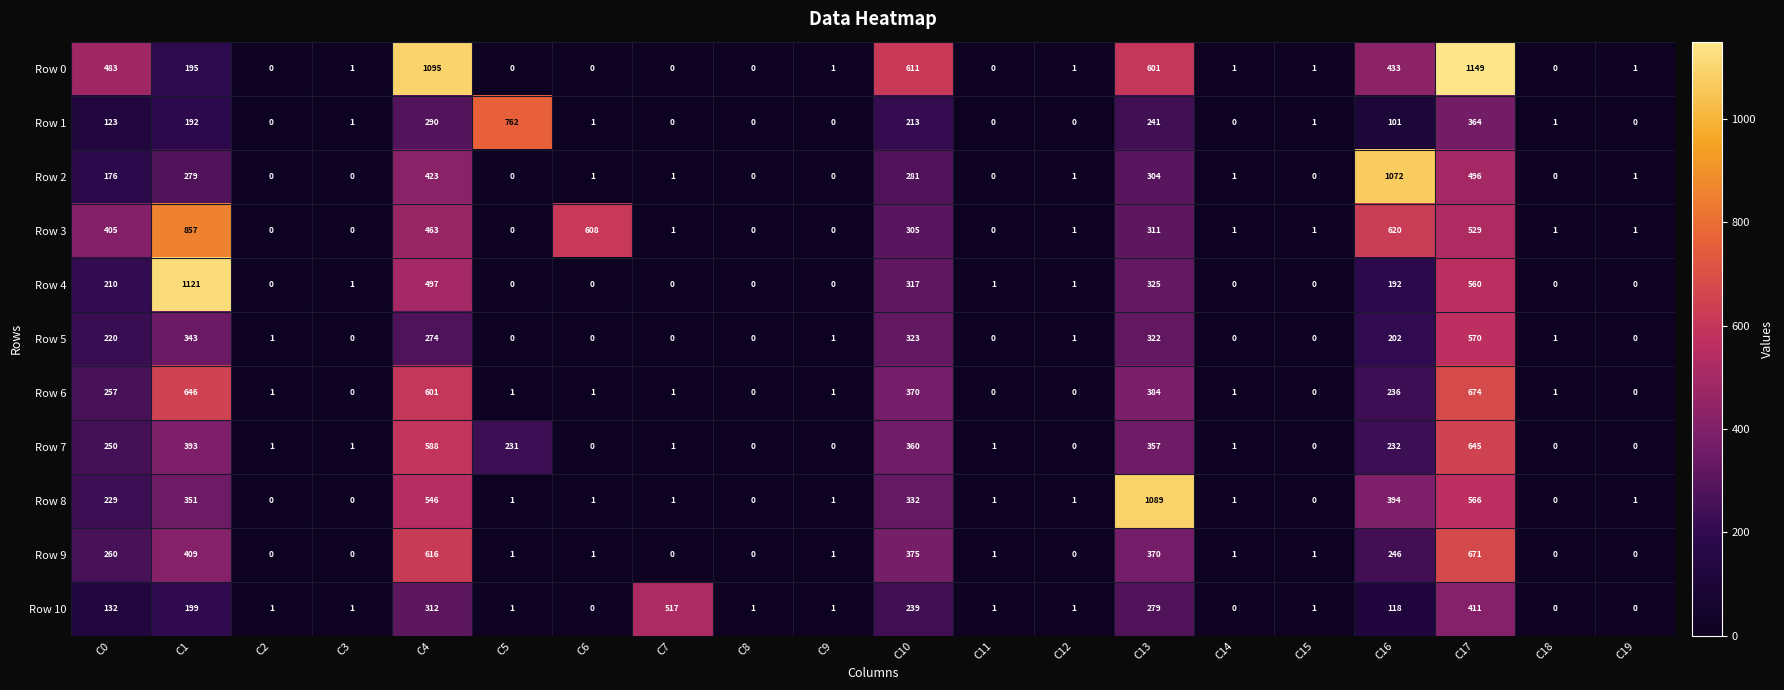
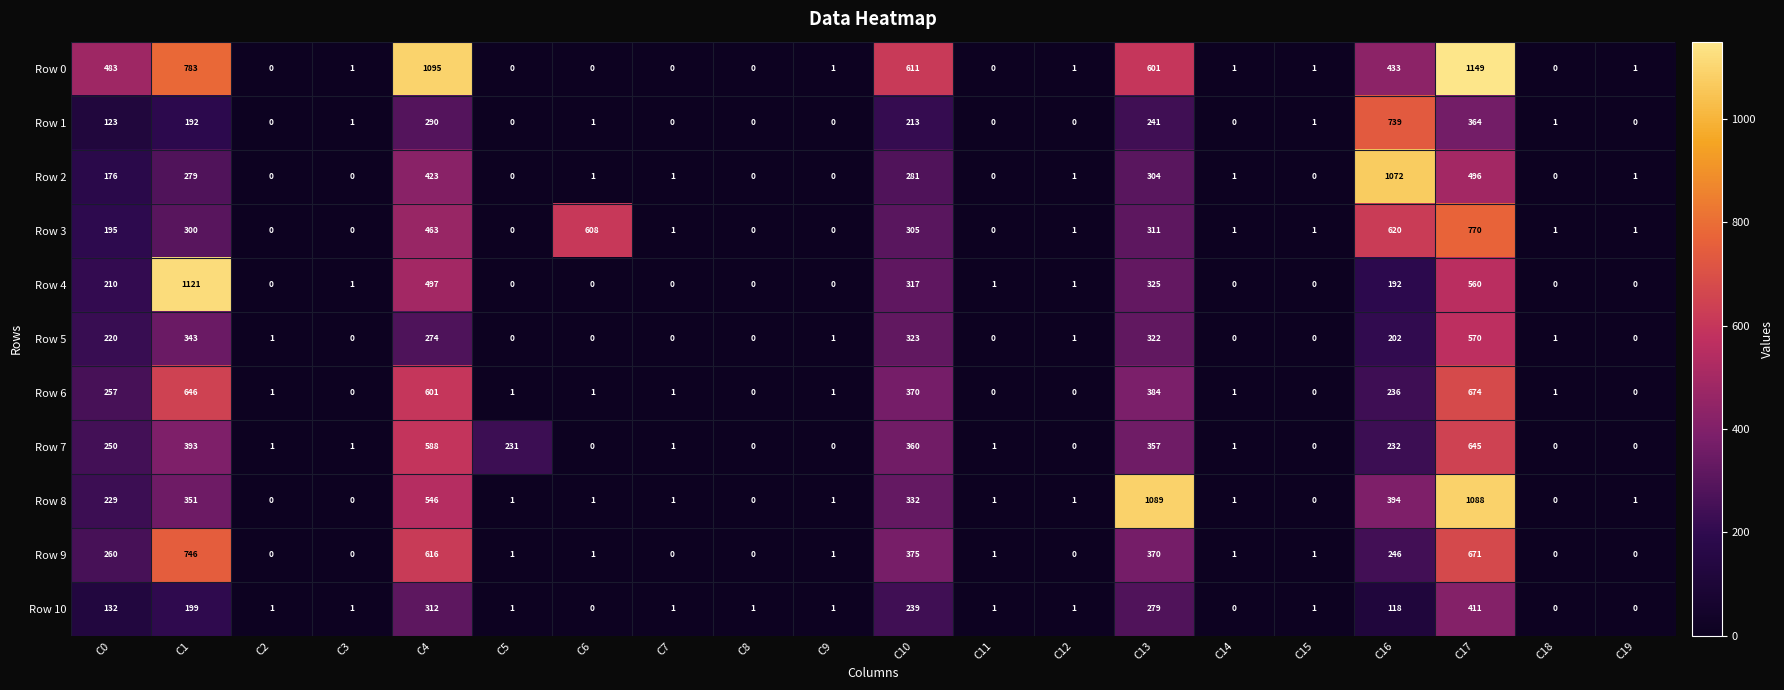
Row 0, C1: 195 -> 783
Row 1, C5: 762 -> 0
Row 1, C16: 101 -> 739
Row 3, C0: 405 -> 195
Row 3, C1: 857 -> 300
Row 3, C17: 529 -> 770
Row 8, C17: 566 -> 1088
Row 9, C1: 409 -> 746
Row 10, C7: 517 -> 1
